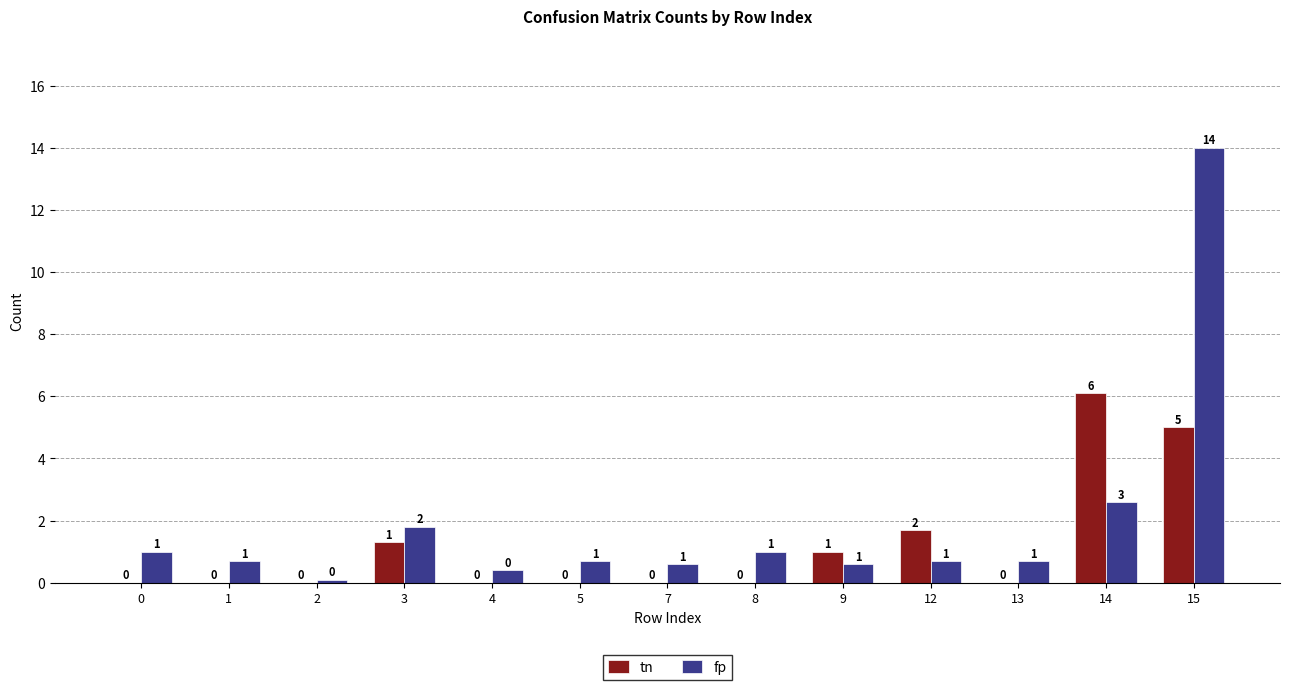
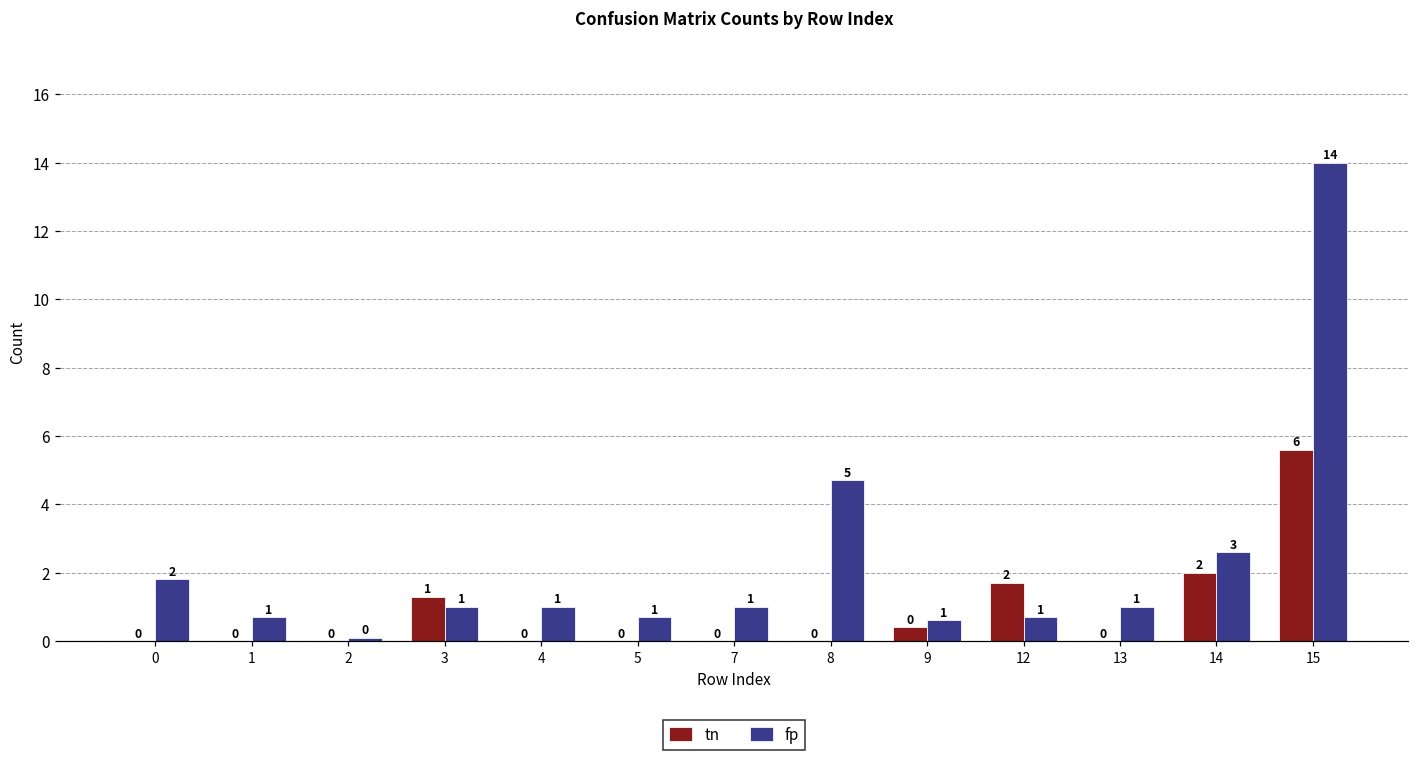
fp, 0: 1 -> 2
fp, 3: 2 -> 1
fp, 4: 0 -> 1
fp, 7: 0.6 -> 1.0
fp, 8: 1 -> 5
tn, 9: 1 -> 0
fp, 13: 0.7 -> 1.0
tn, 14: 6 -> 2
tn, 15: 5 -> 6
